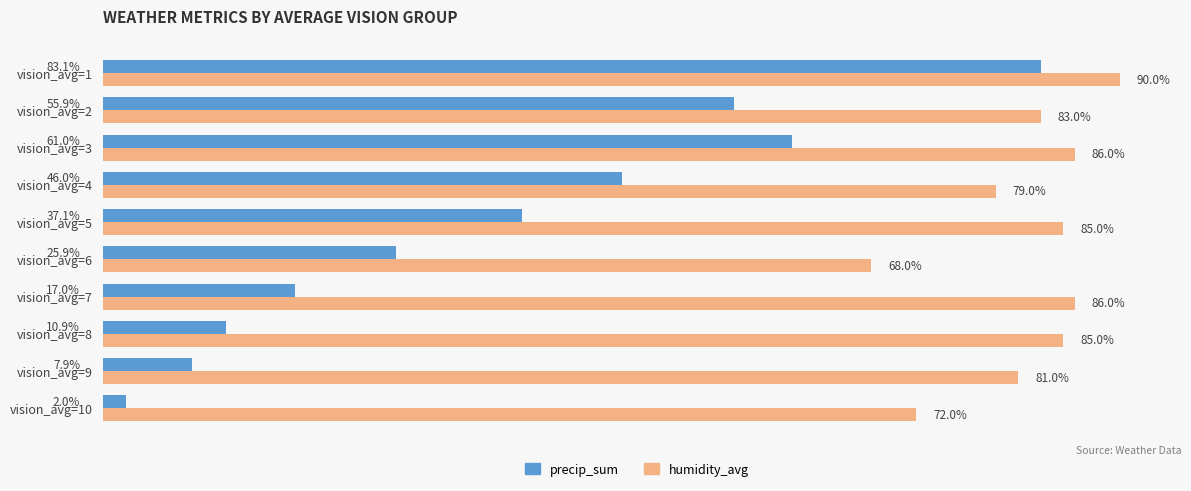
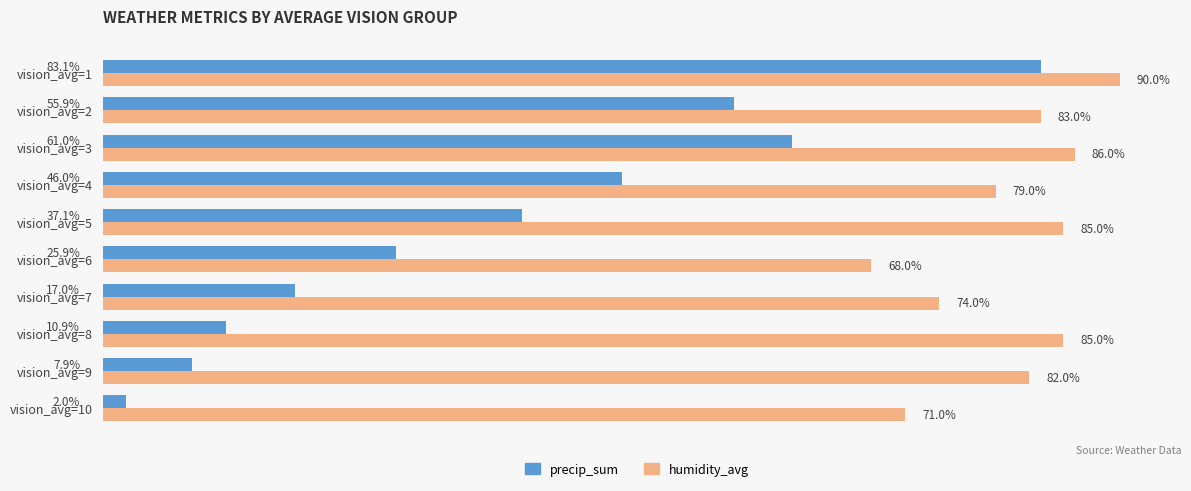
humidity_avg, vision_avg=7: 86.0% -> 74.0%
humidity_avg, vision_avg=9: 81.0% -> 82.0%
humidity_avg, vision_avg=10: 72.0% -> 71.0%
